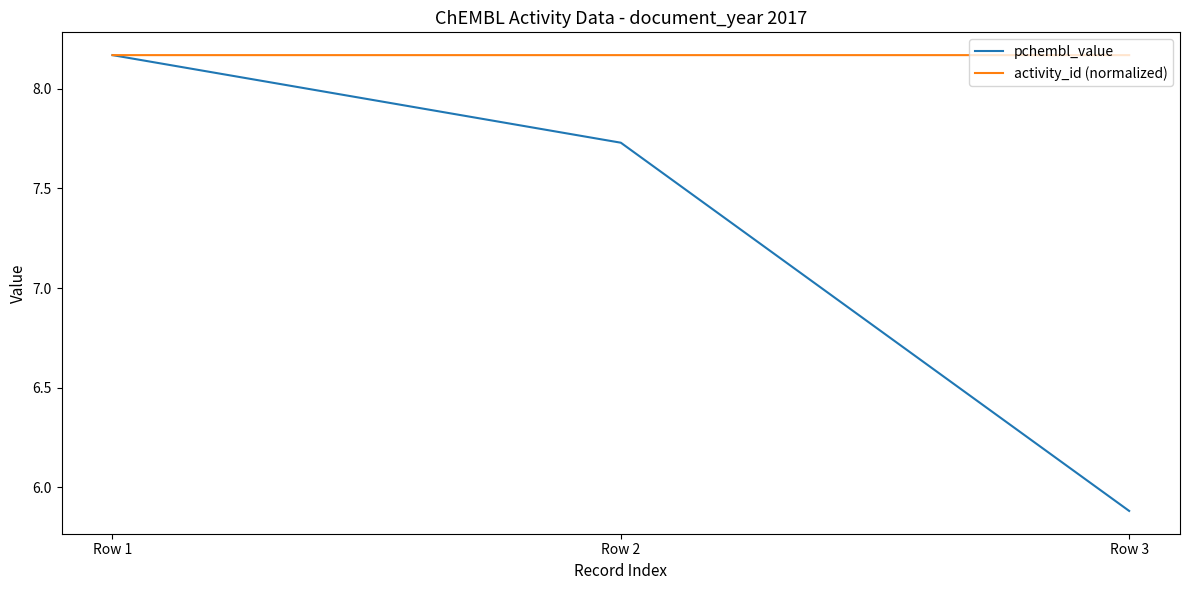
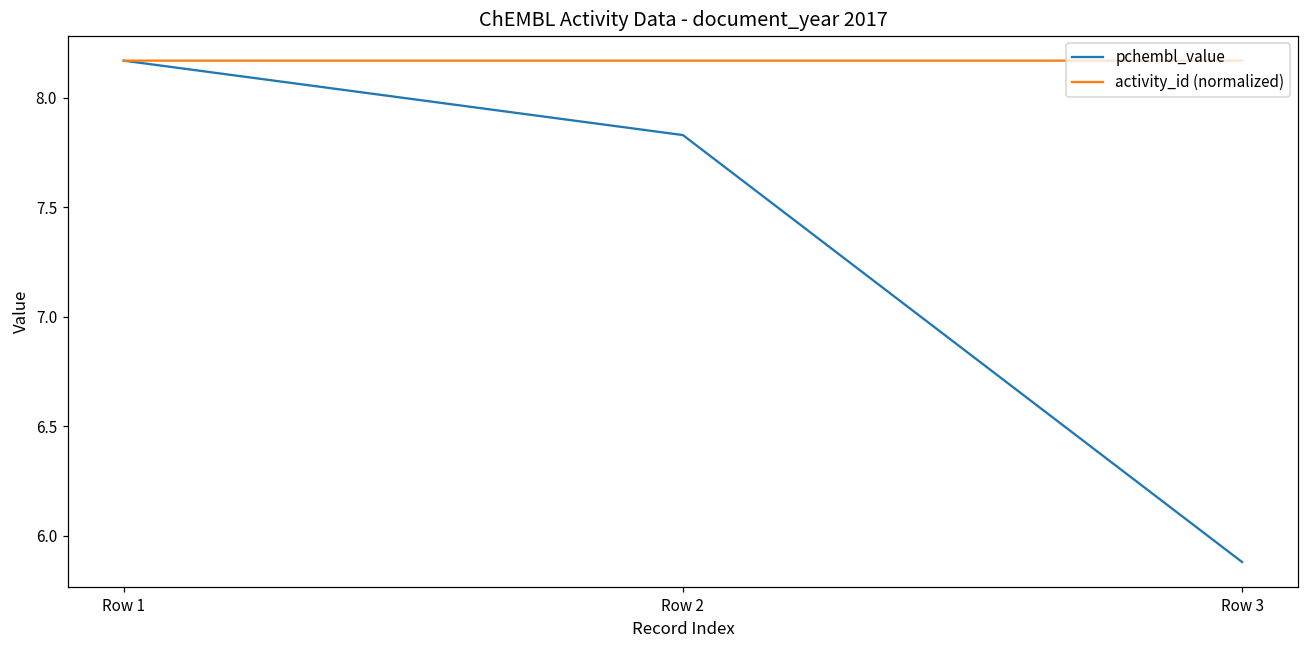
pchembl_value, Row 2: 7.73 -> 7.83
